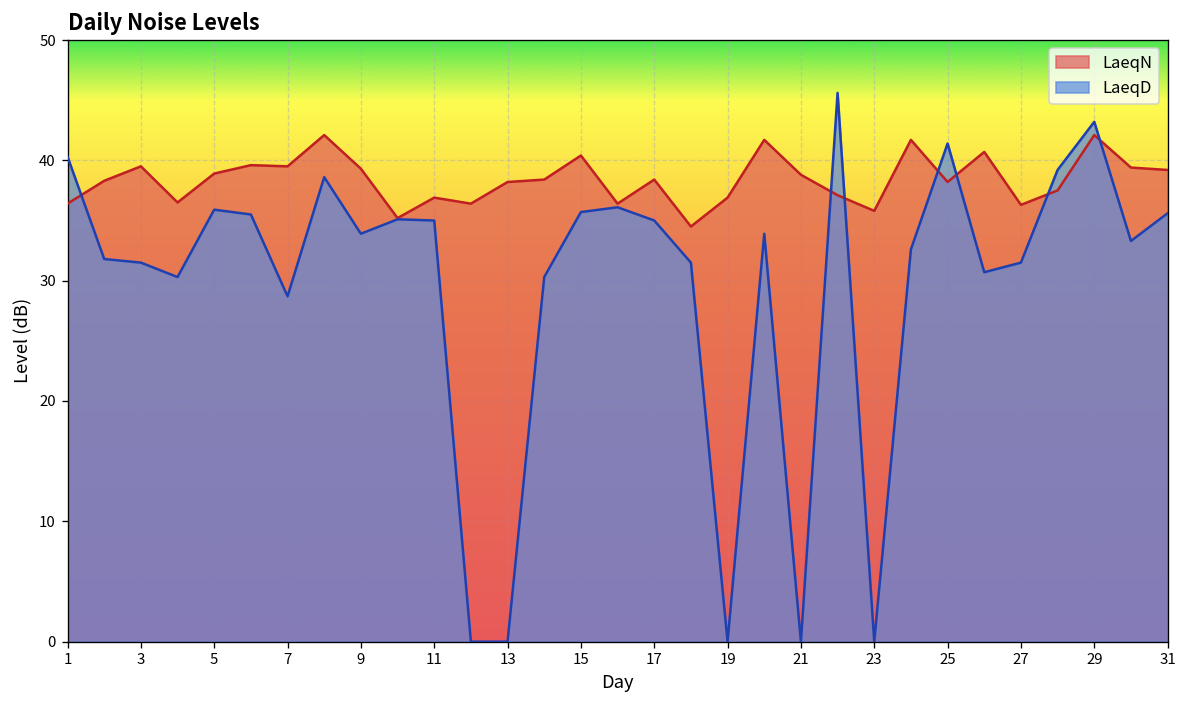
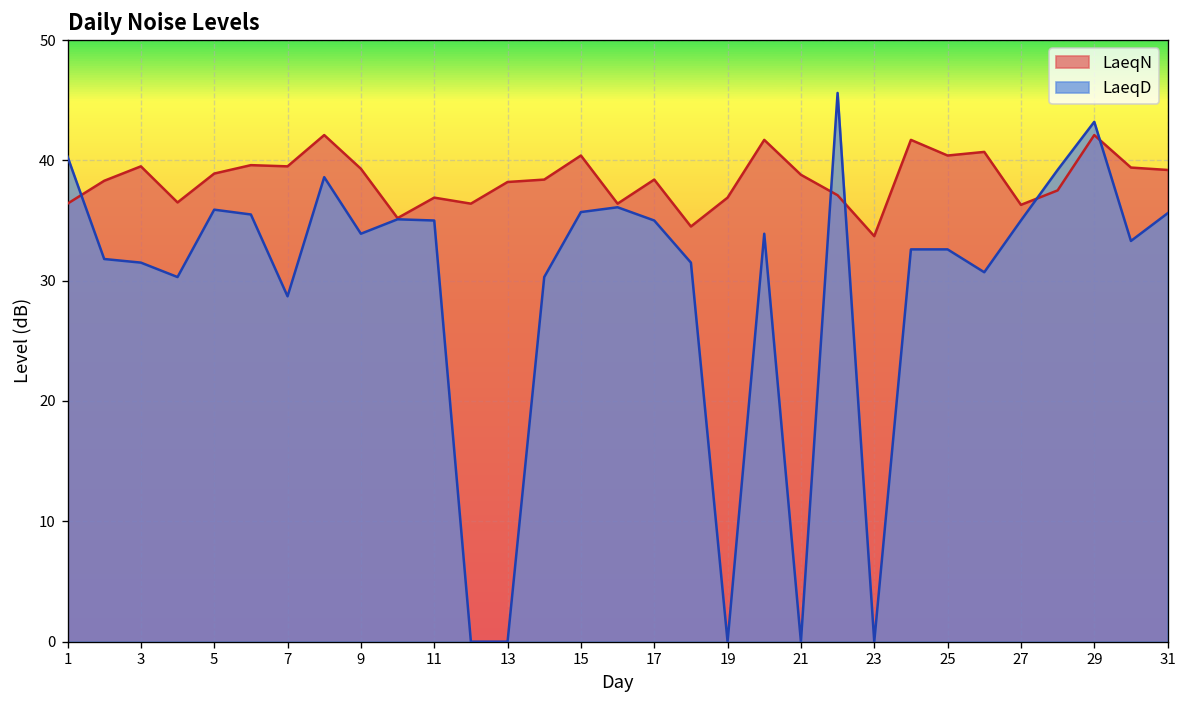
LaeqN, 23: 35.8 -> 33.7
LaeqN, 25: 38.2 -> 40.4
LaeqD, 25: 41.4 -> 32.6
LaeqD, 27: 31.5 -> 35.0
